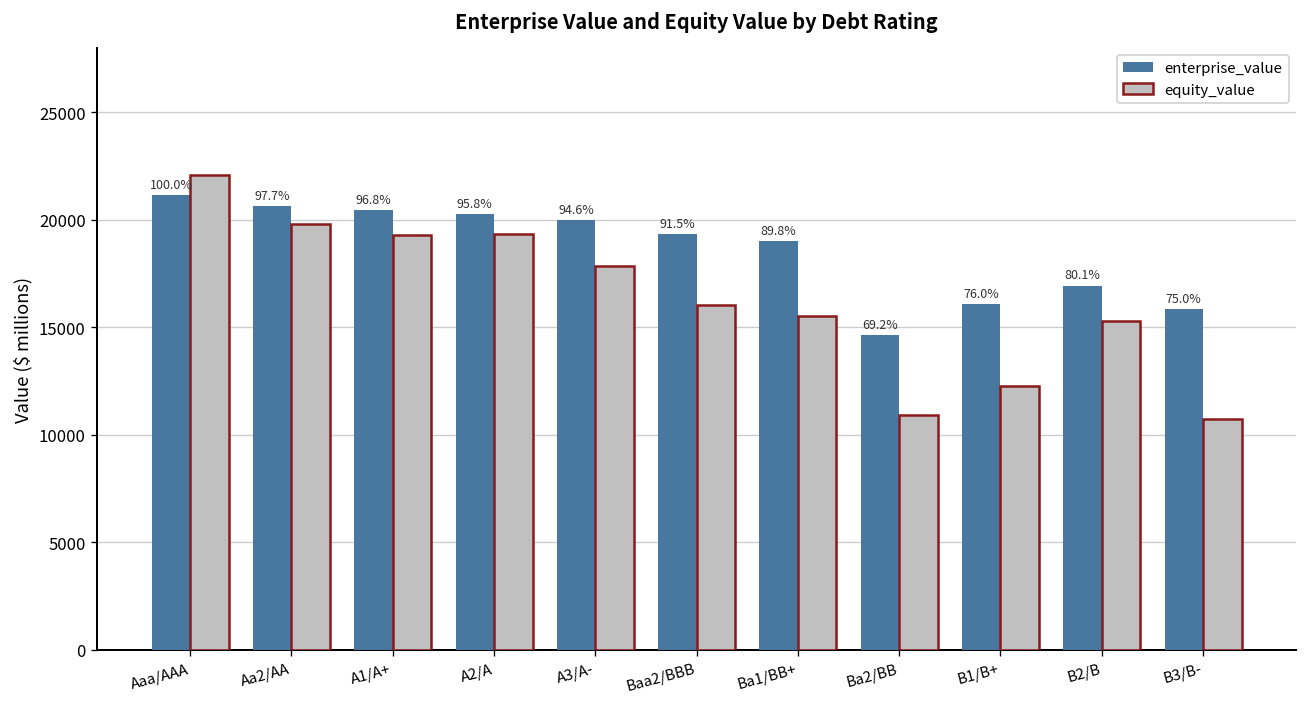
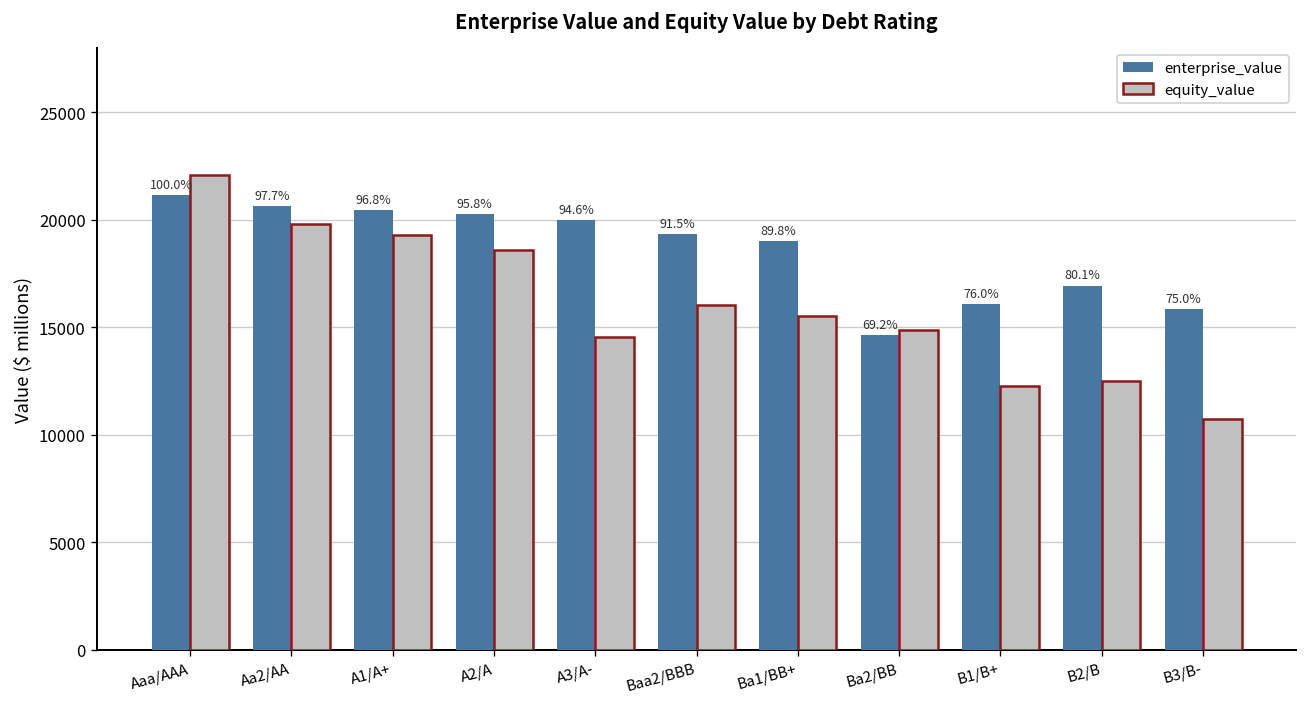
equity_value, A2/A: 19400 -> 18600
equity_value, A3/A-: 17800 -> 14500
equity_value, Ba2/BB: 10900 -> 14900
equity_value, B2/B: 15300 -> 12500
